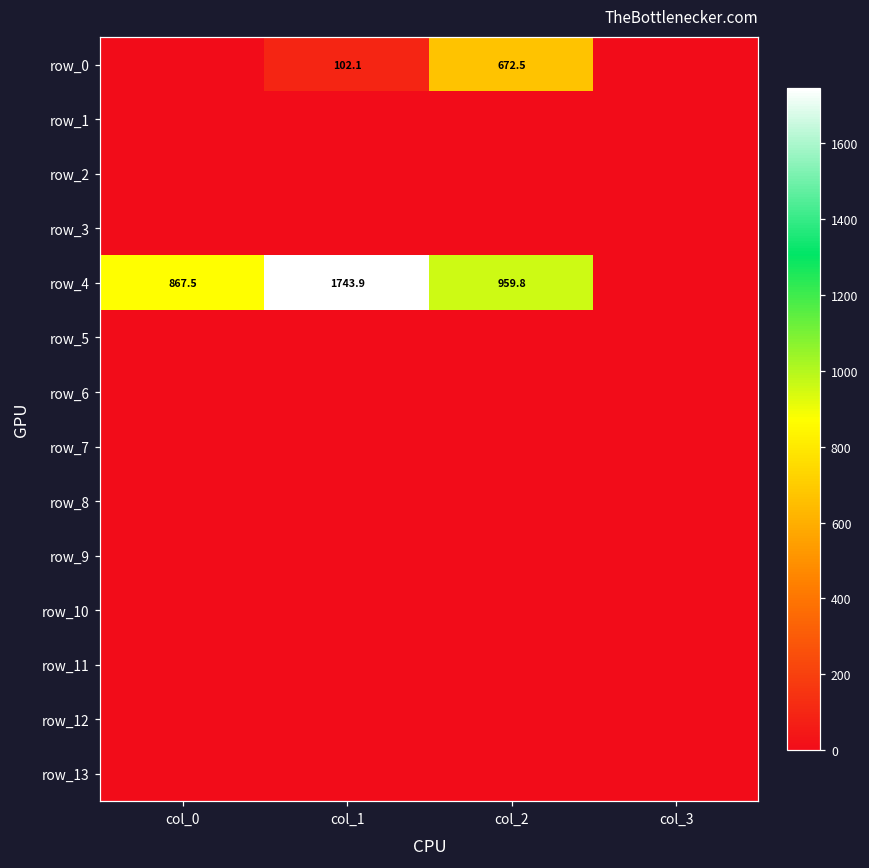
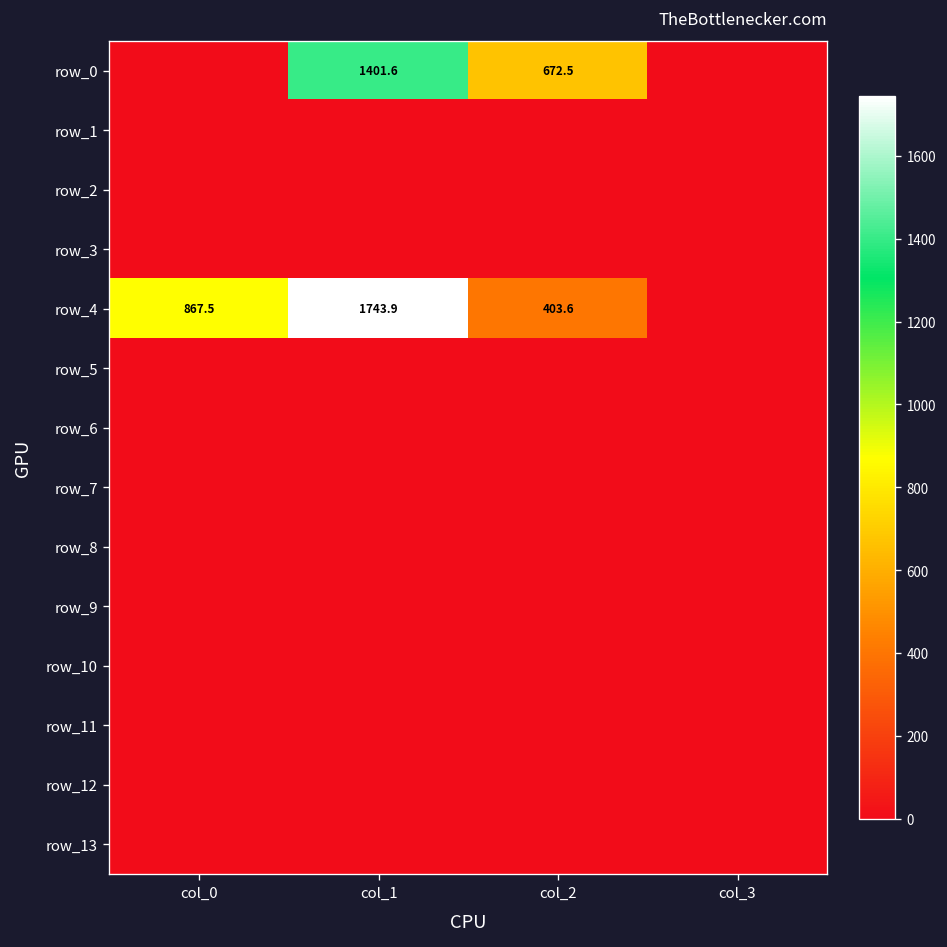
row_0, col_1: 102.1 -> 1401.6
row_4, col_2: 959.8 -> 403.6
